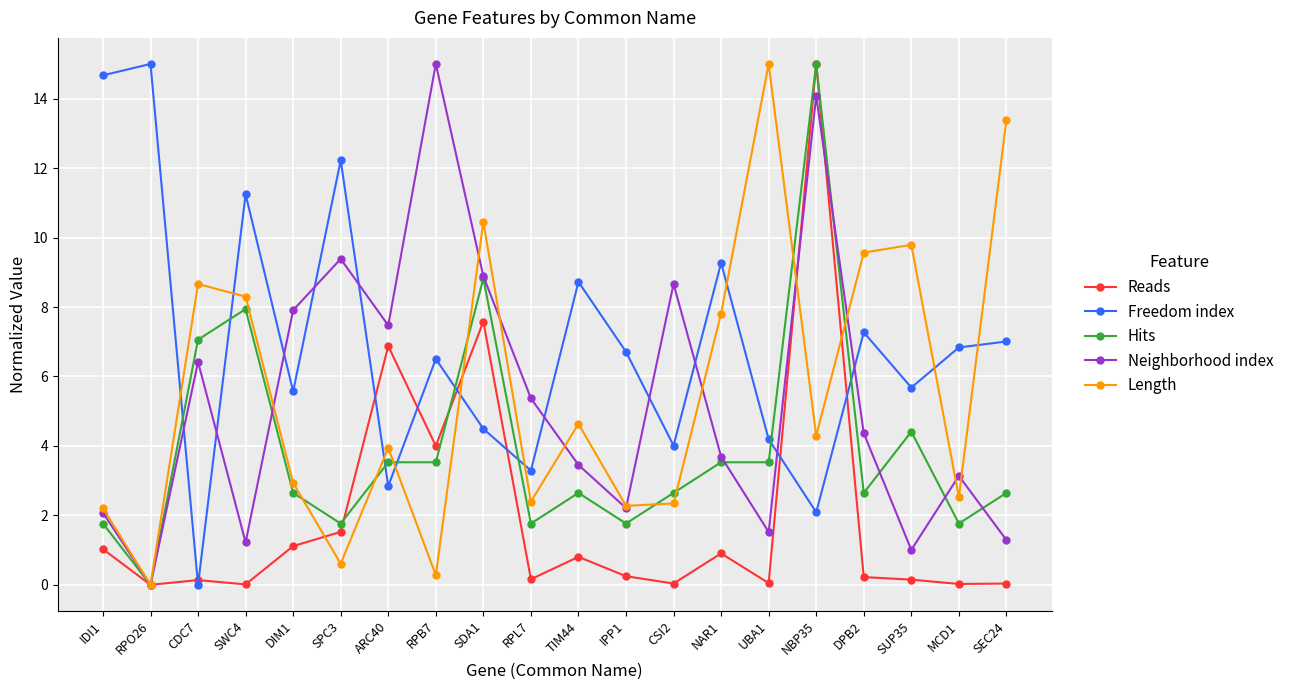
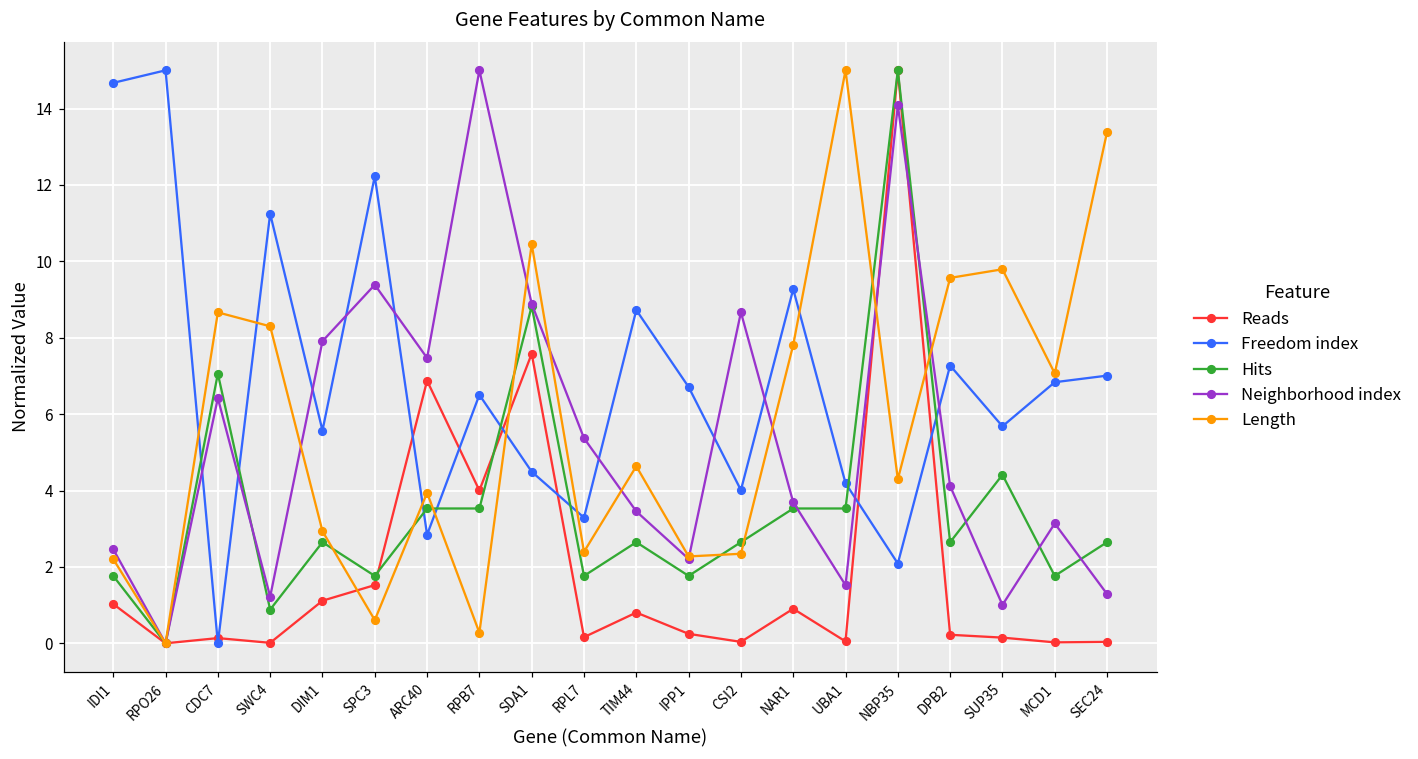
Neighborhood index, IDI1: 2.1 -> 2.5
Hits, SWC4: 7.9 -> 0.9
Neighborhood index, DPB2: 4.4 -> 4.1
Length, MCD1: 2.5 -> 7.1
